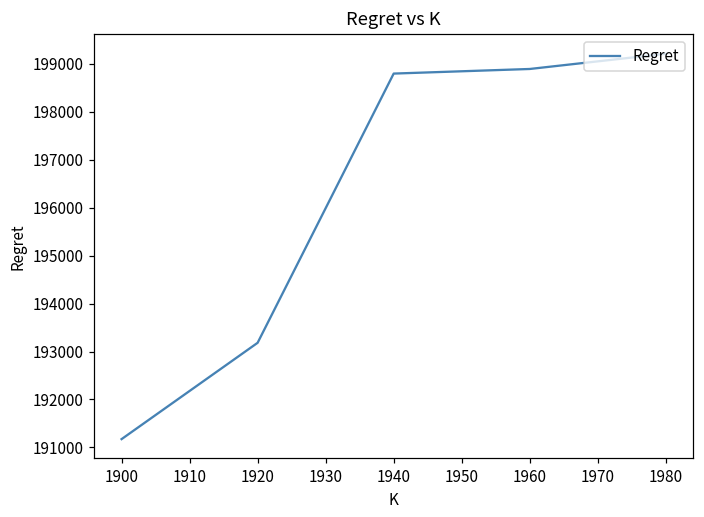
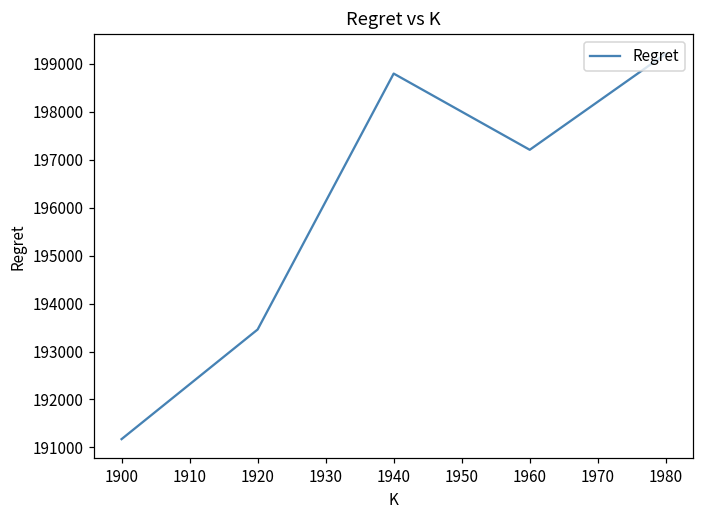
1920: 193200 -> 193500
1960: 198900 -> 197200
